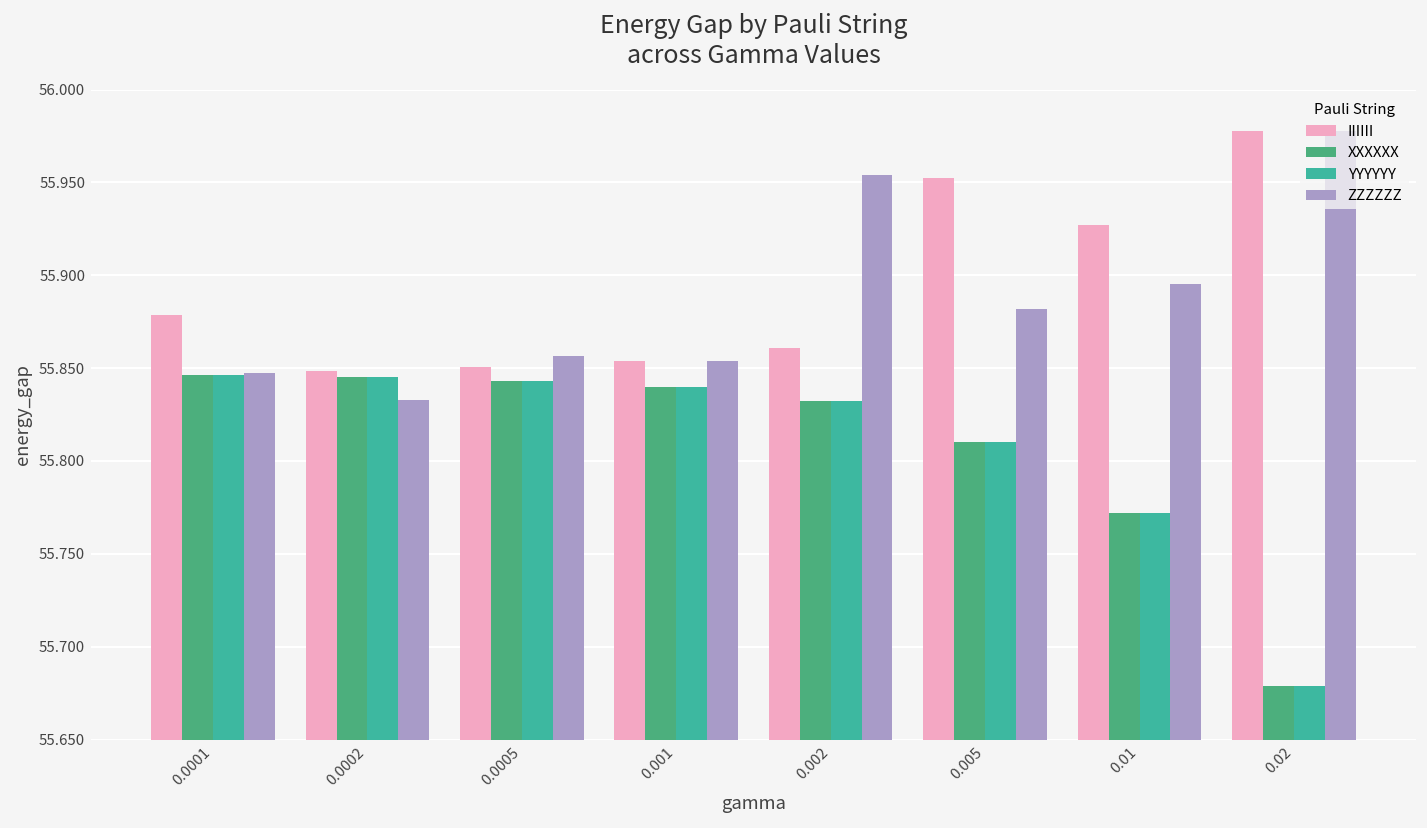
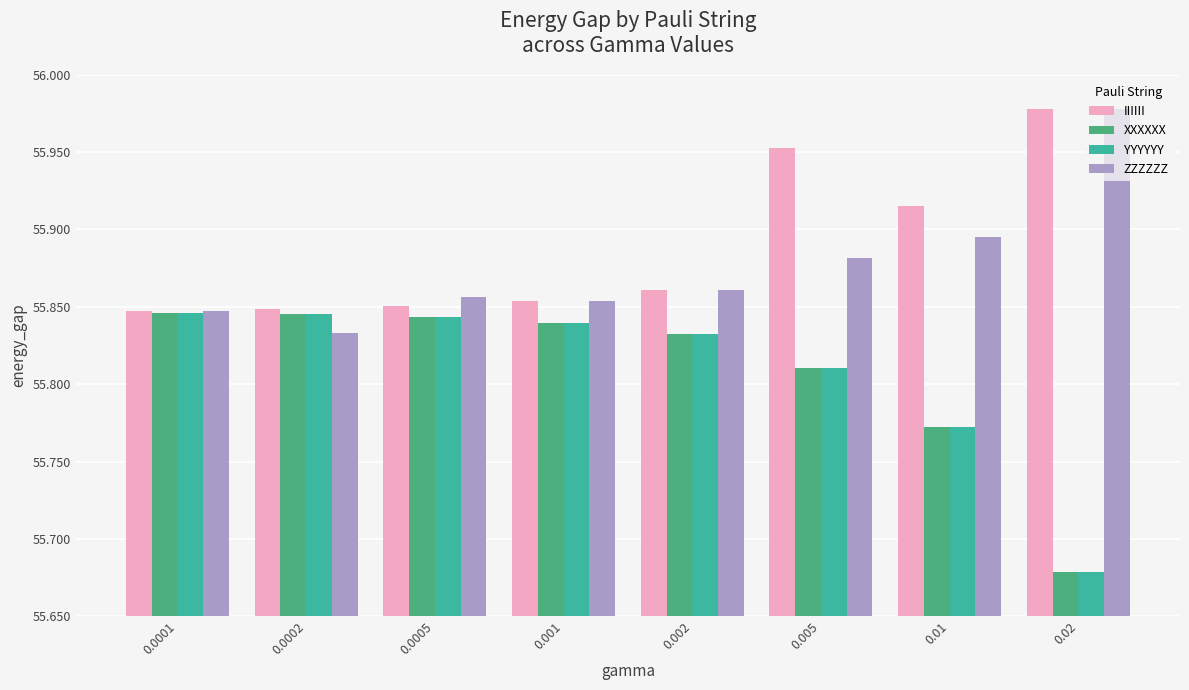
IIIIII, 0.0001: 55.879 -> 55.848
ZZZZZZ, 0.002: 55.954 -> 55.861
IIIIII, 0.01: 55.927 -> 55.915
